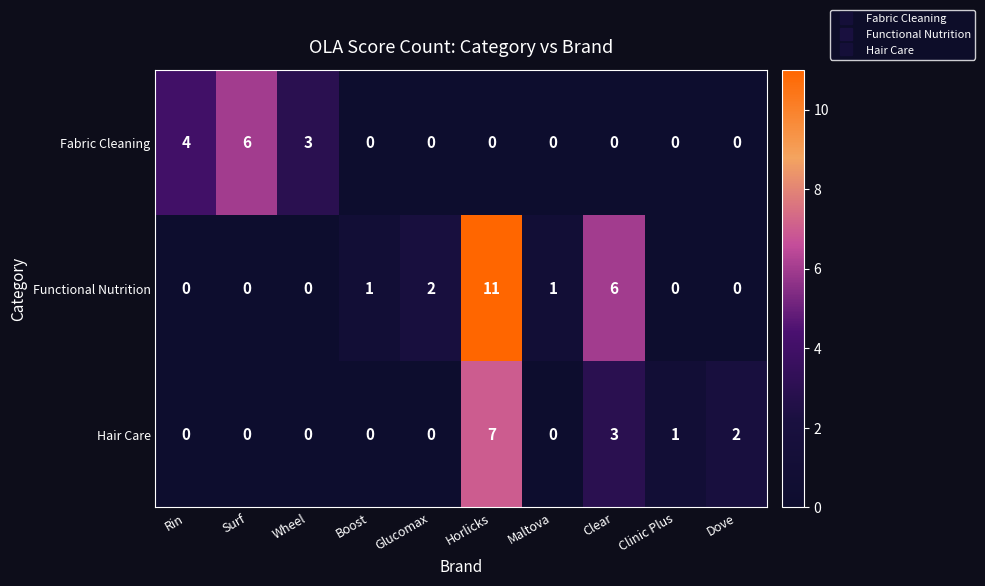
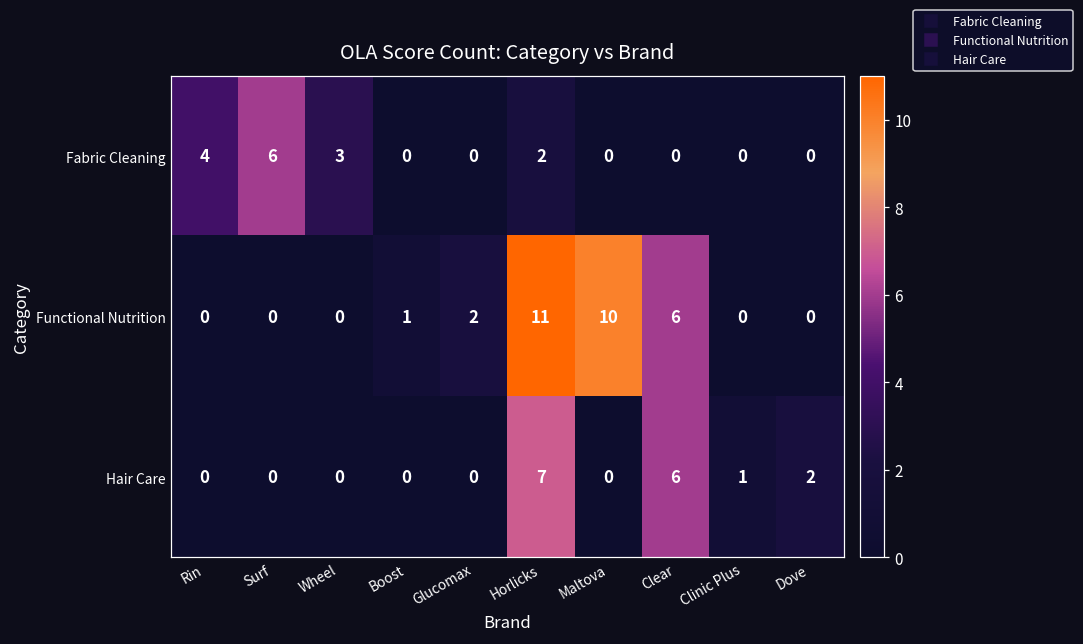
Fabric Cleaning, Horlicks: 0 -> 2
Functional Nutrition, Maltova: 1 -> 10
Hair Care, Clear: 3 -> 6
